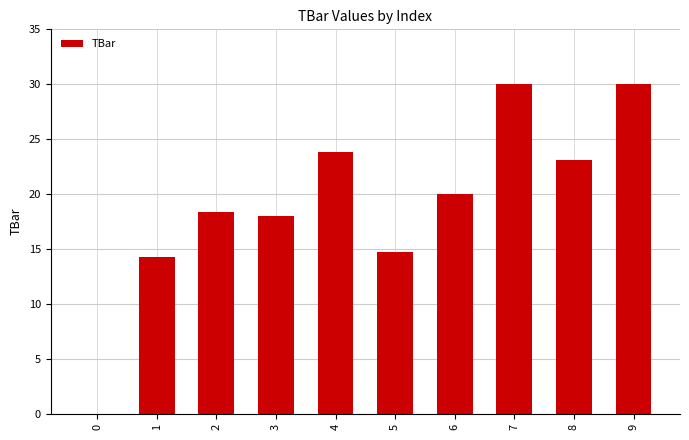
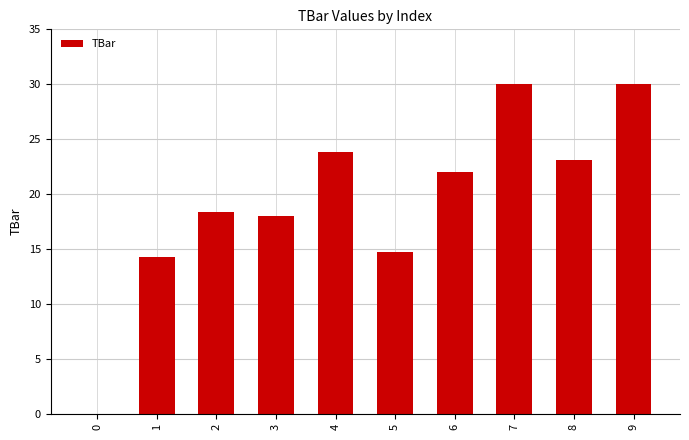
6: 20 -> 22
